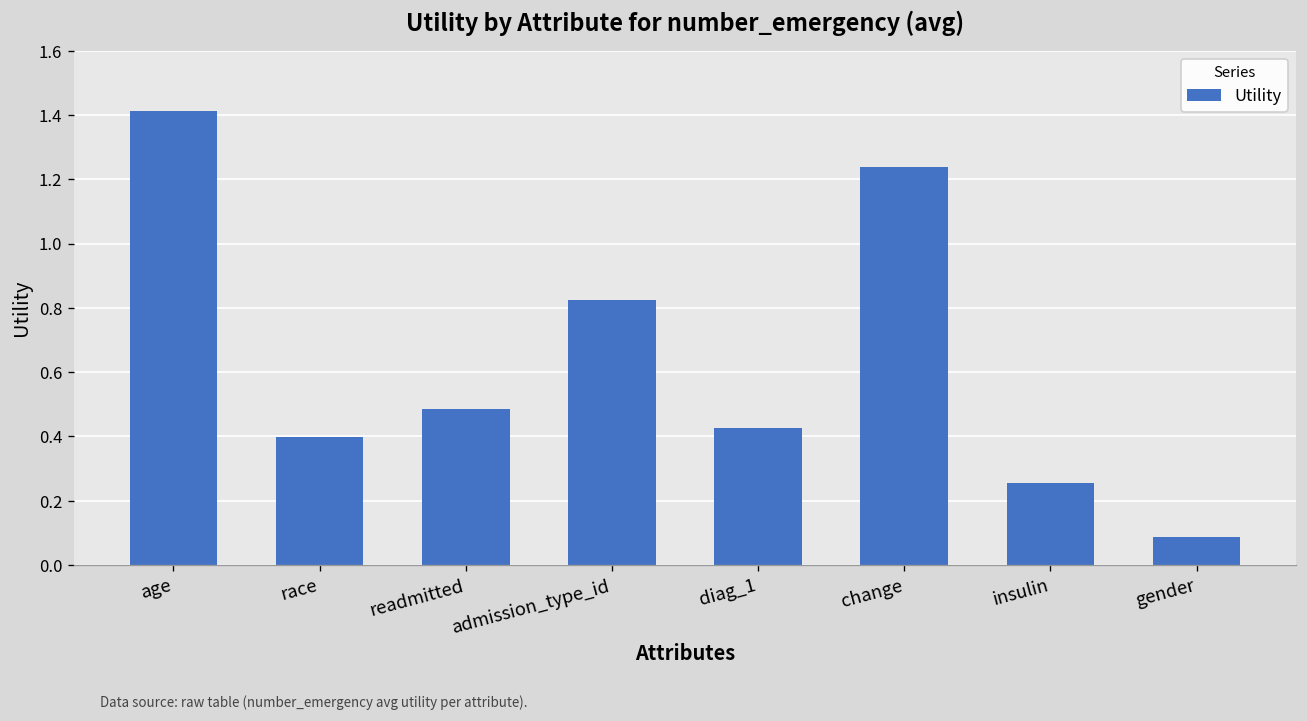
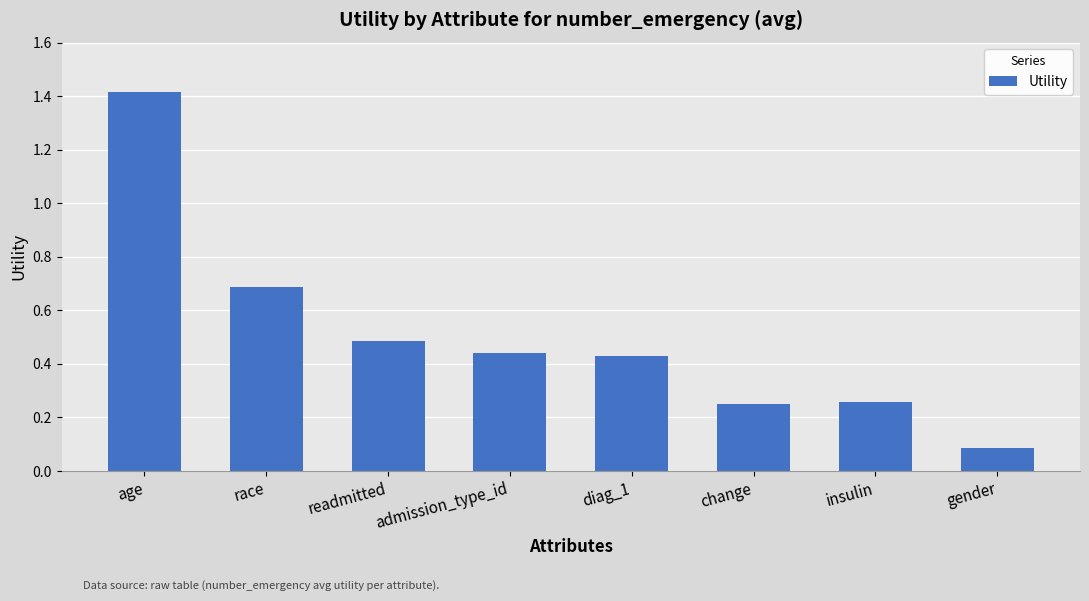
race: 0.40 -> 0.69
admission_type_id: 0.83 -> 0.44
change: 1.24 -> 0.25
